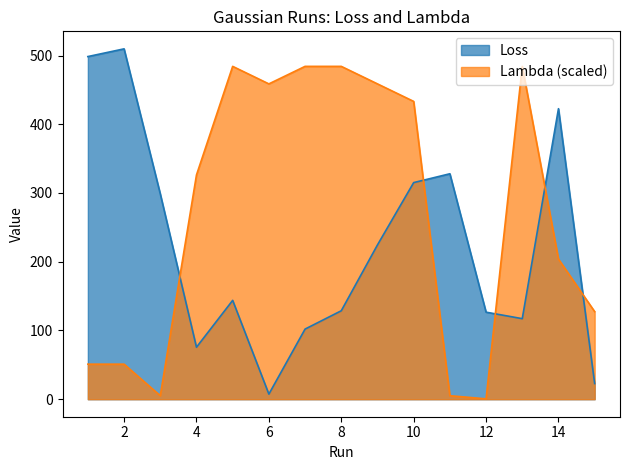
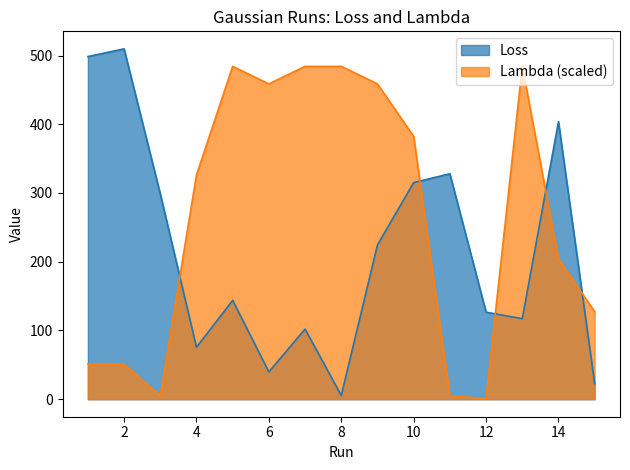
Loss, 6: 10 -> 40
Loss, 8: 130 -> 10
Lambda (scaled), 10: 430 -> 380
Loss, 14: 420 -> 400
